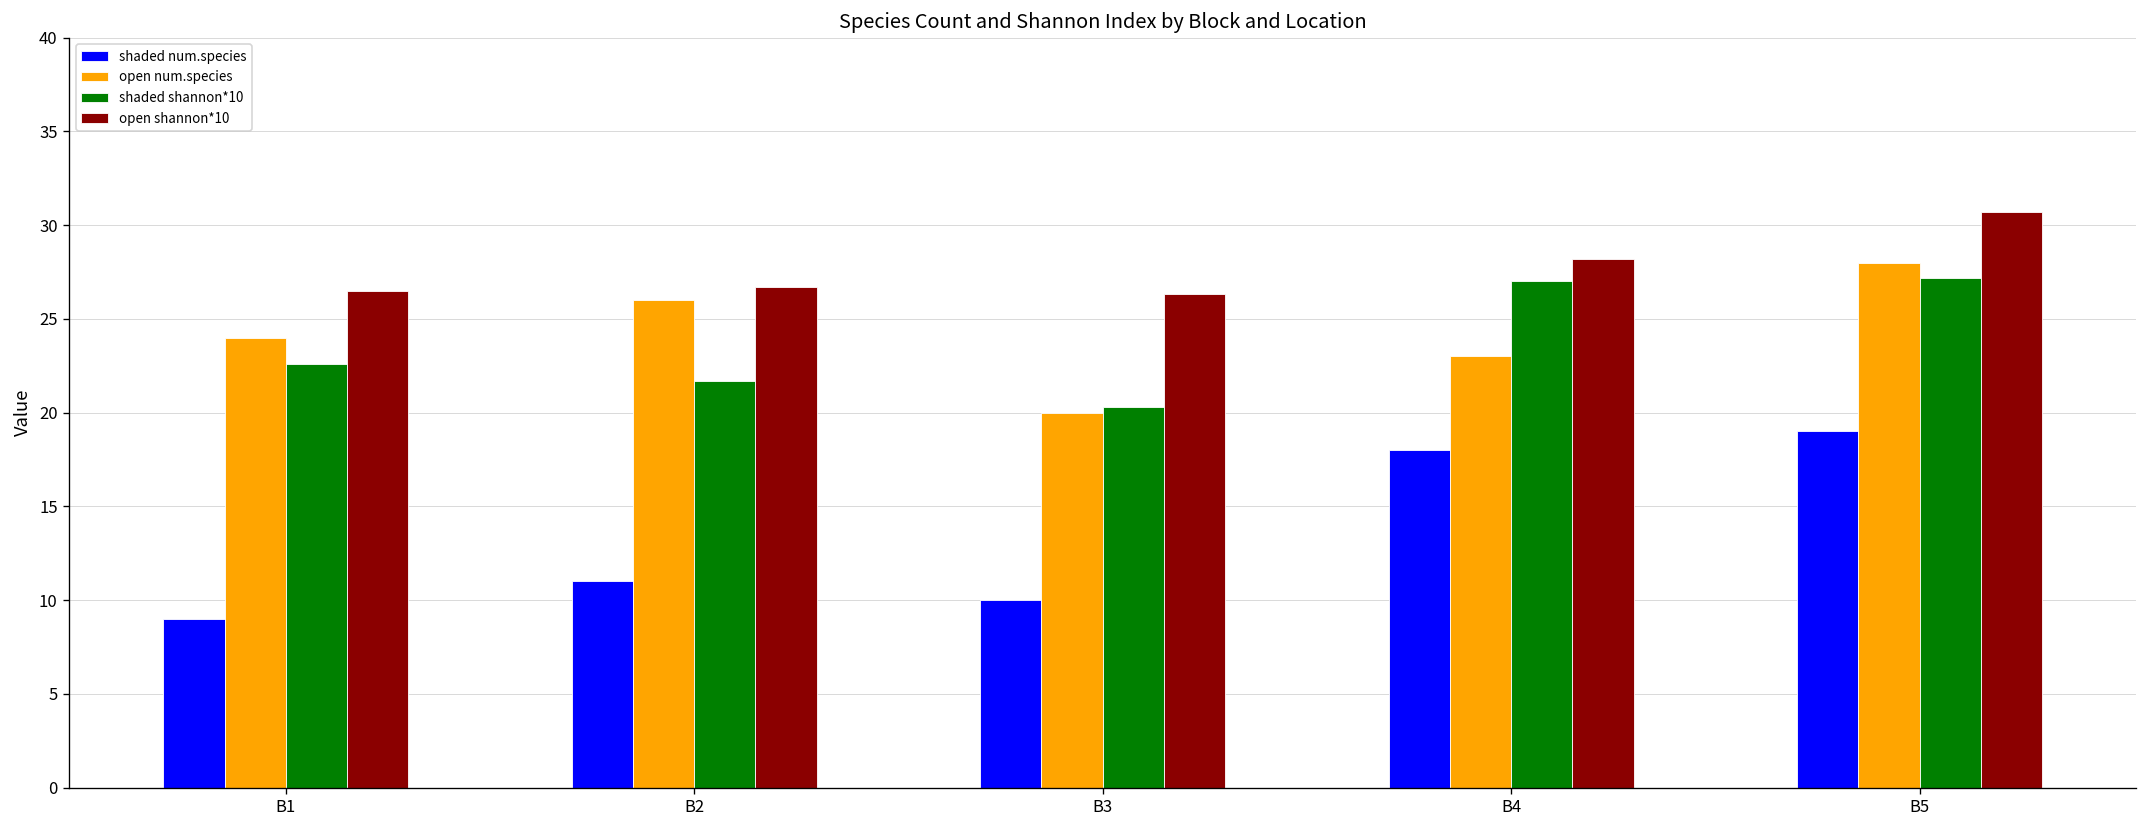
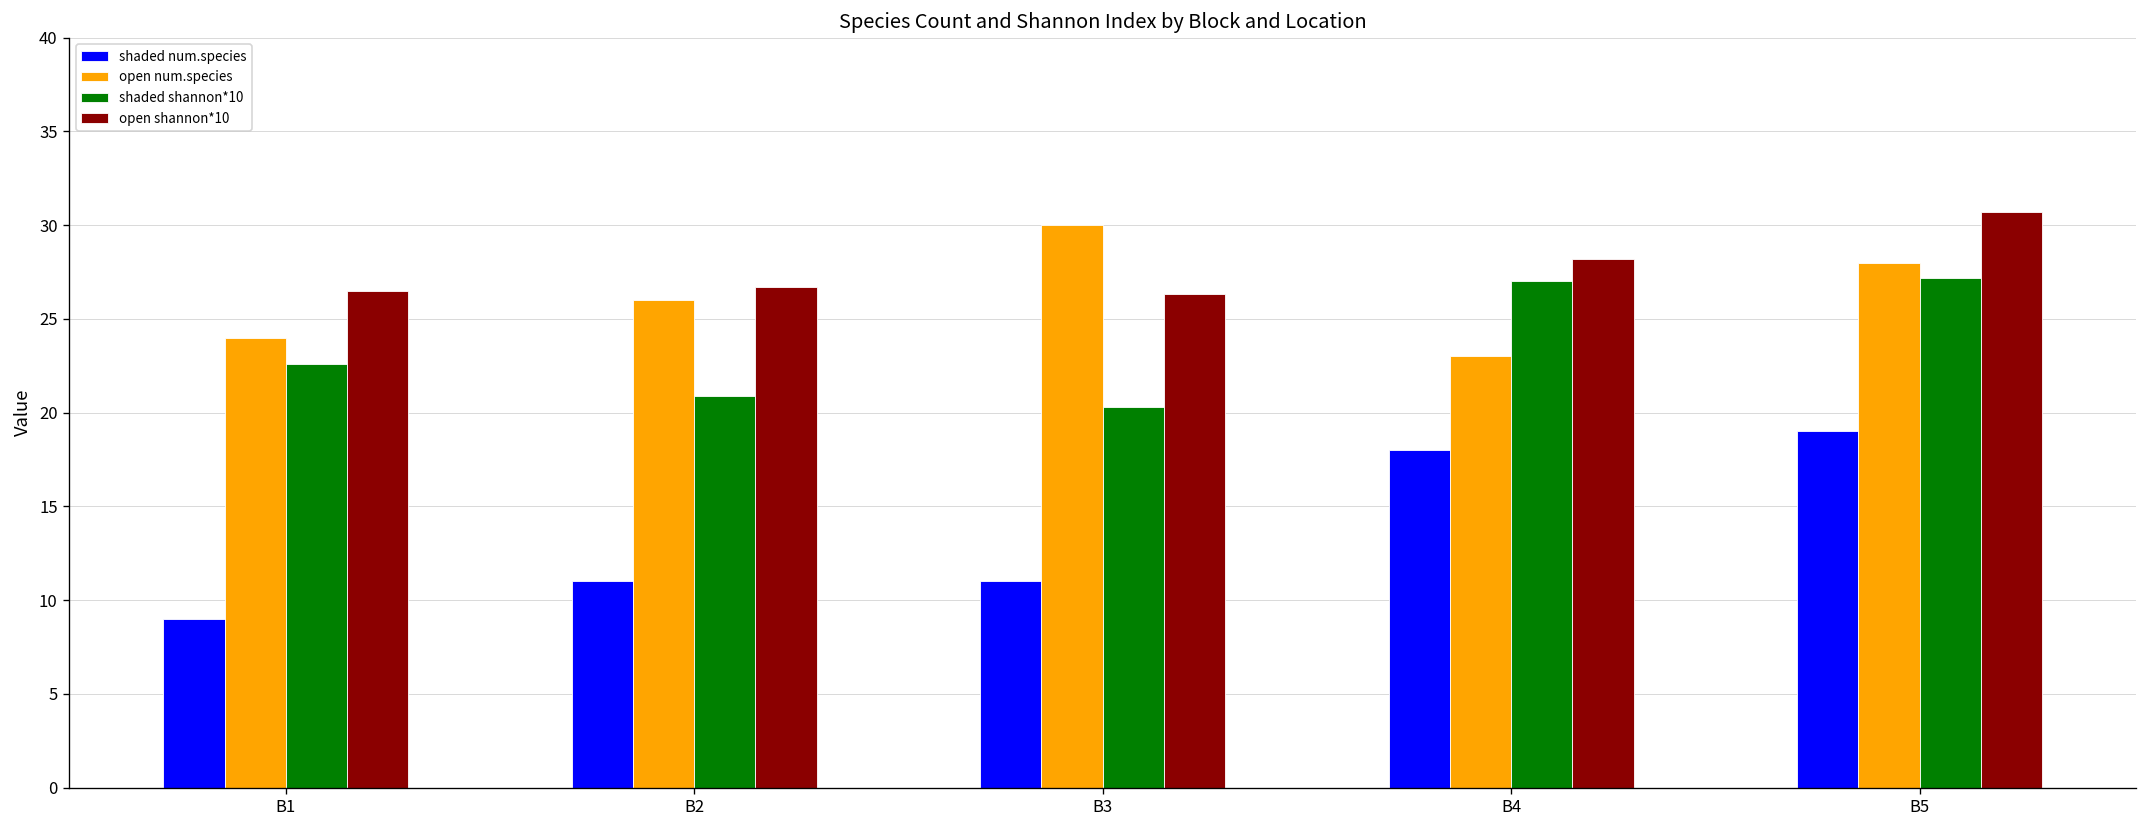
shaded shannon*10, B2: 21.7 -> 20.9
shaded num.species, B3: 10 -> 11
open num.species, B3: 20 -> 30
